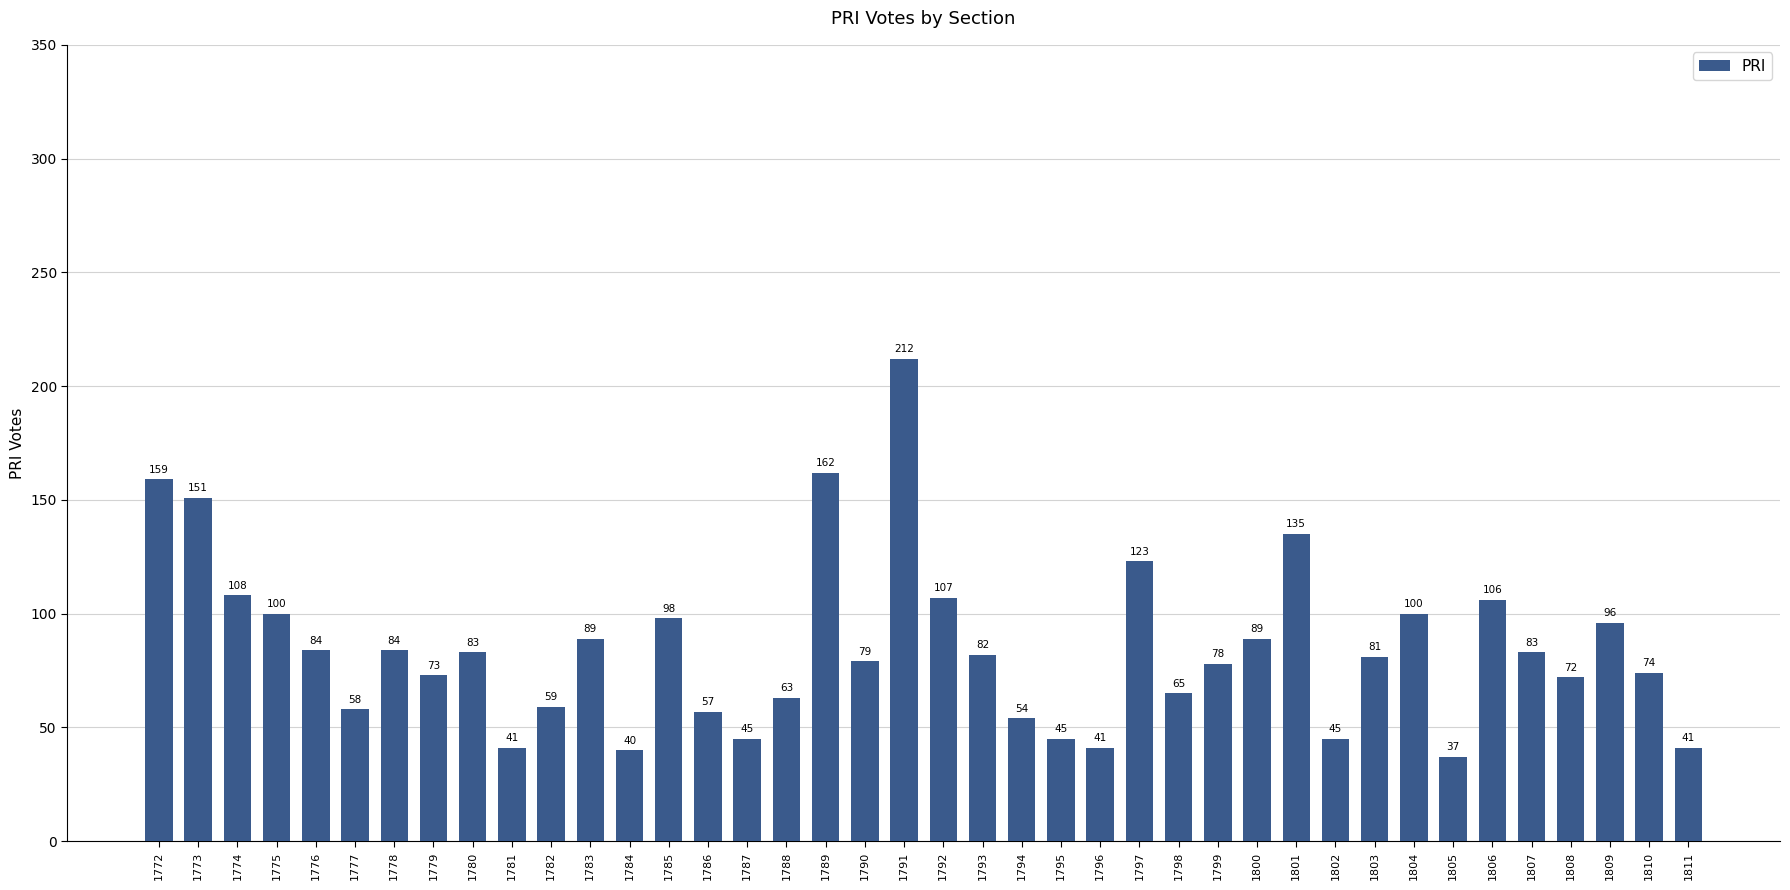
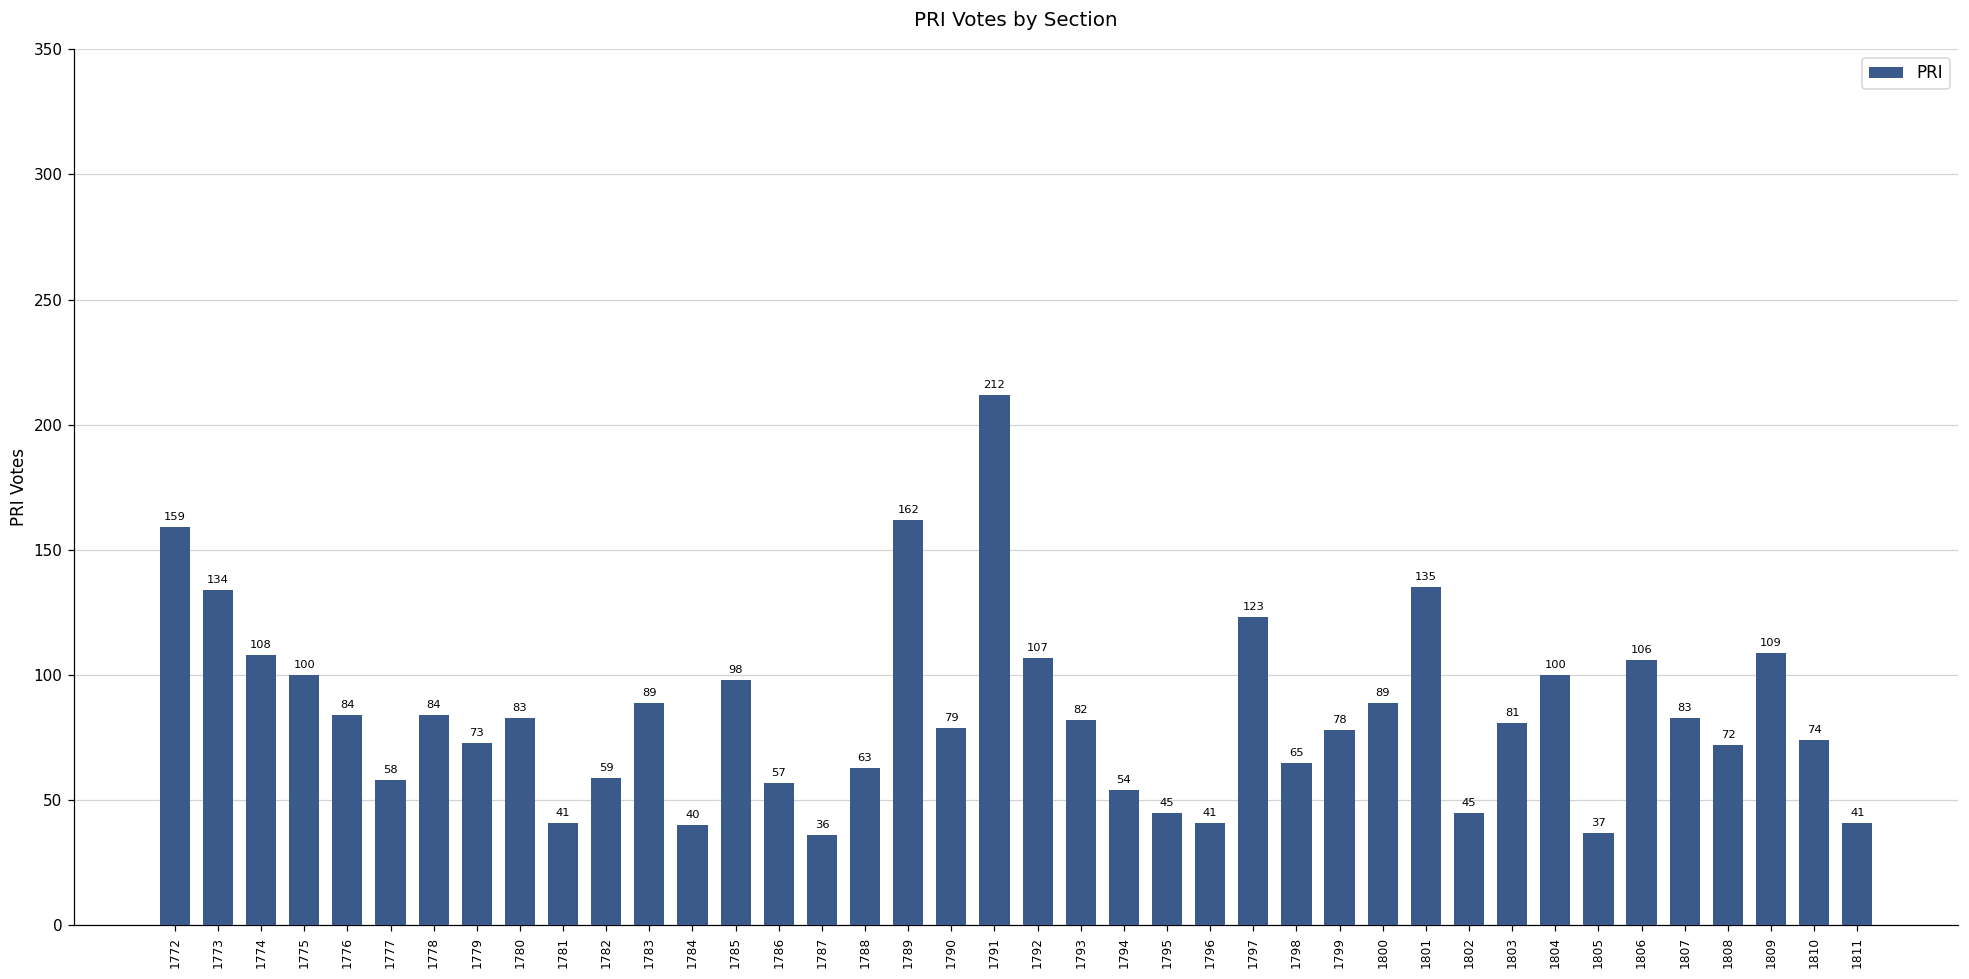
1773: 151 -> 134
1787: 45 -> 36
1809: 96 -> 109
